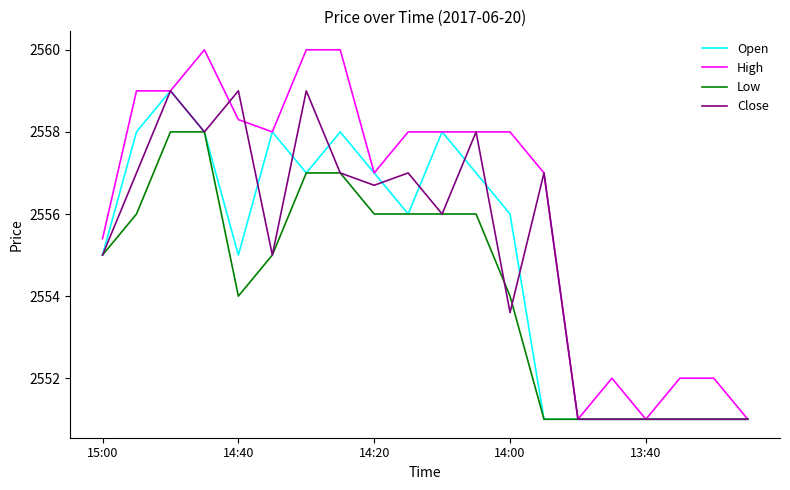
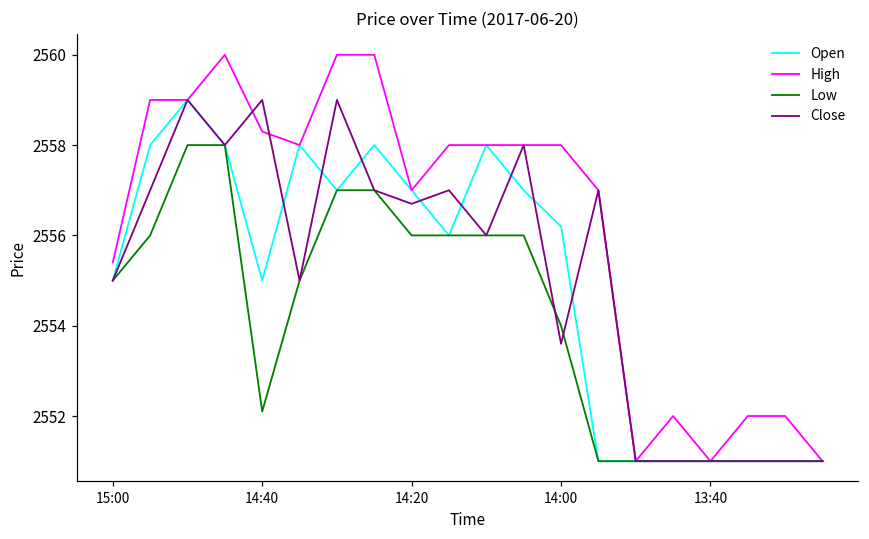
Low, 14:40: 2554.0 -> 2552.1
Open, 14:00: 2556.0 -> 2556.2
